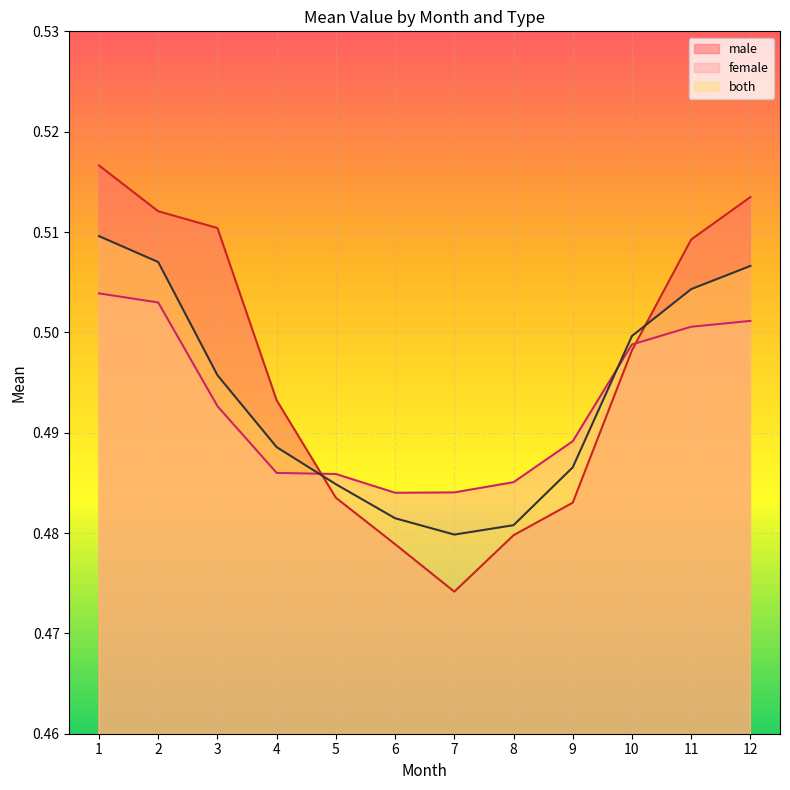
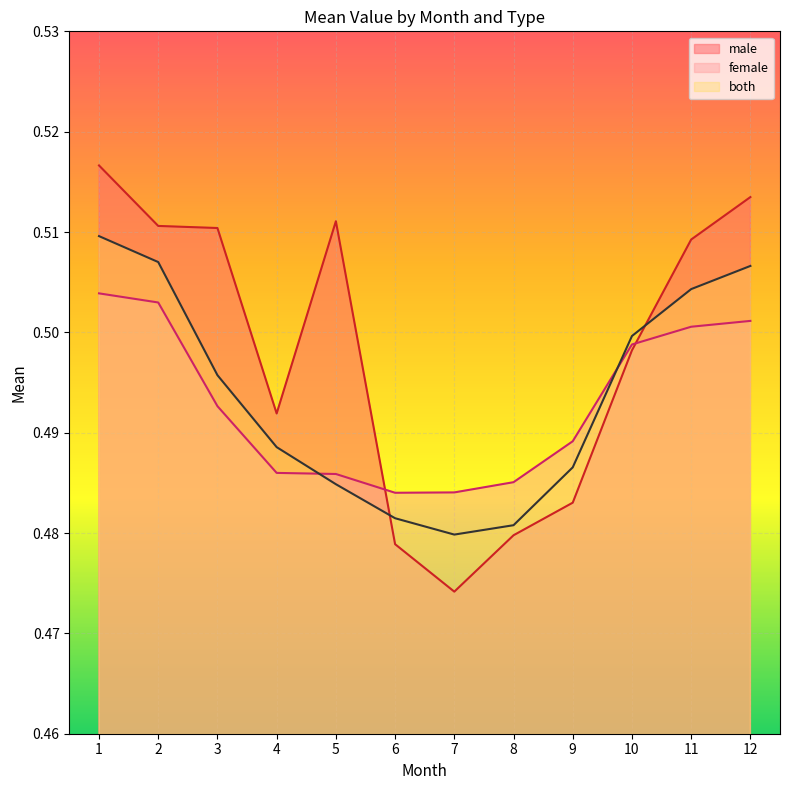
male, 2: 0.5121 -> 0.5106
male, 4: 0.4932 -> 0.4919
male, 5: 0.4835 -> 0.5111
